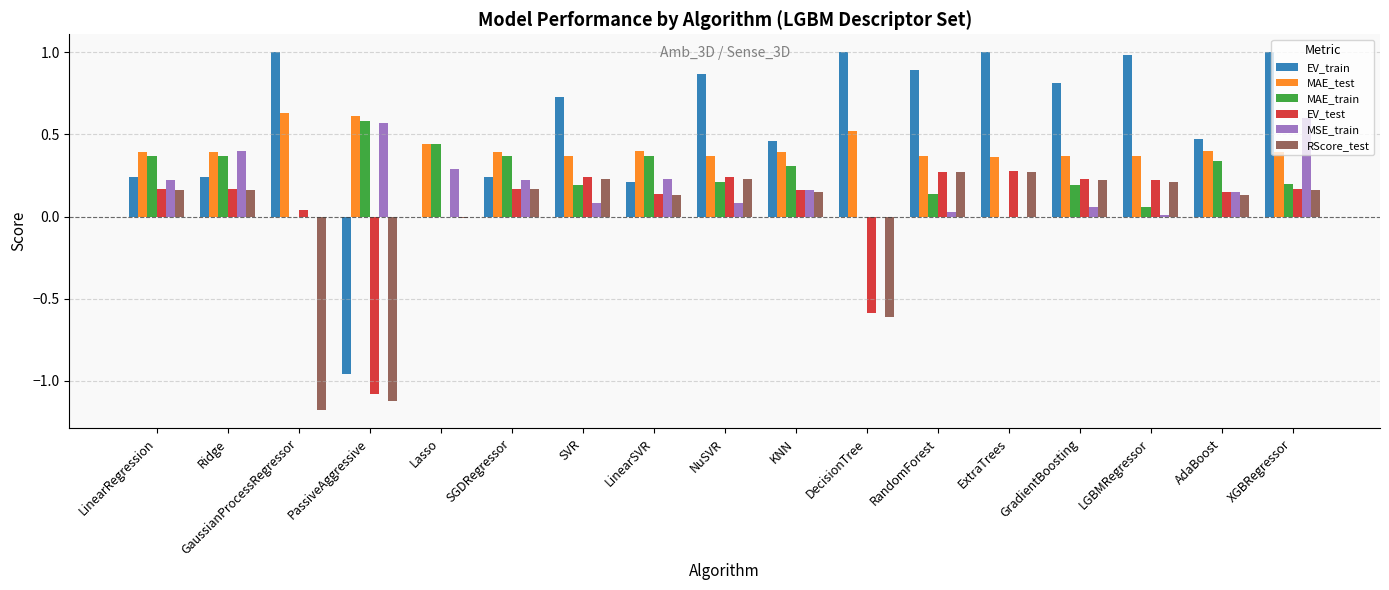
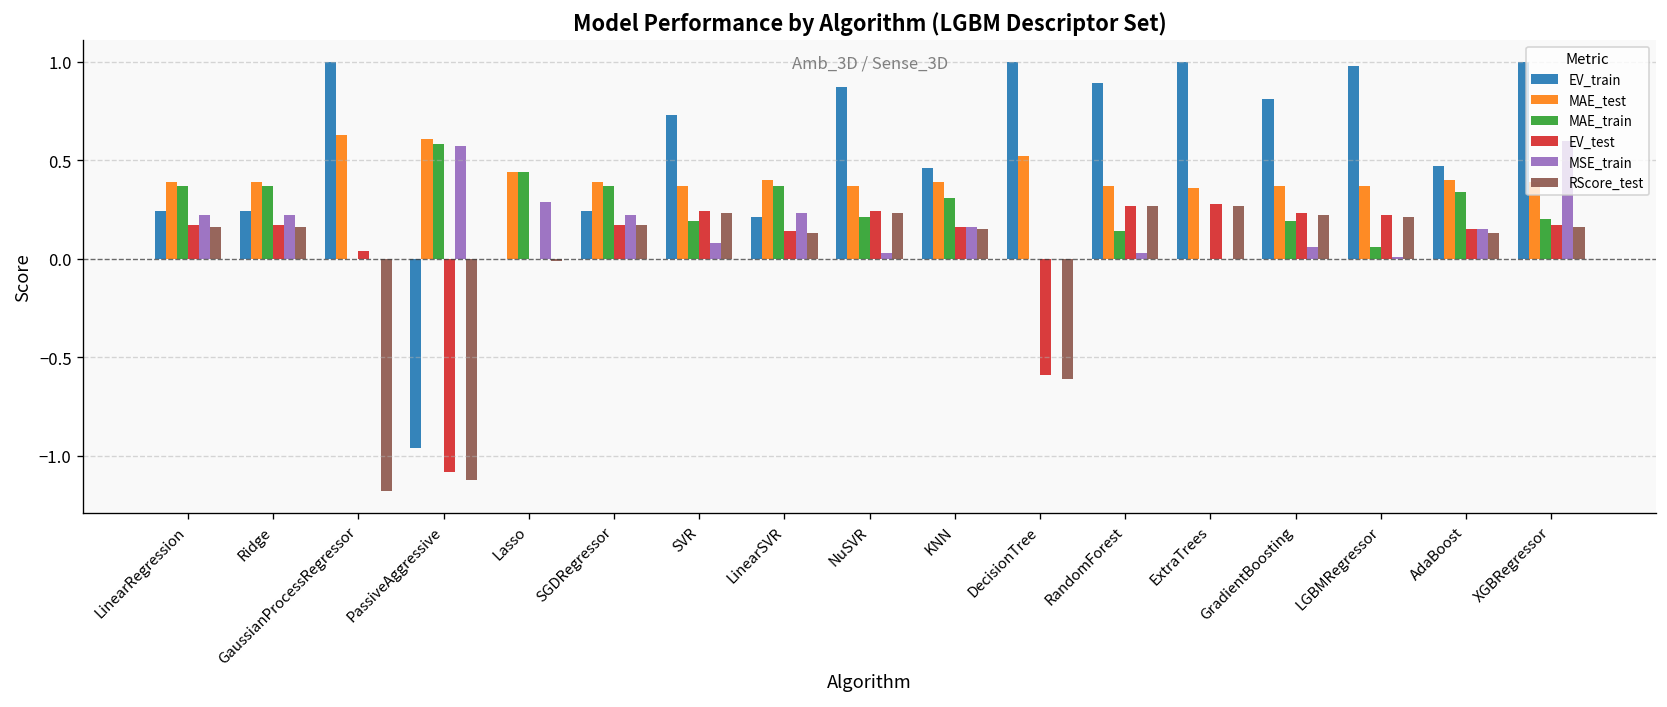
MSE_train, Ridge: 0.40 -> 0.22
MSE_train, NuSVR: 0.08 -> 0.03
